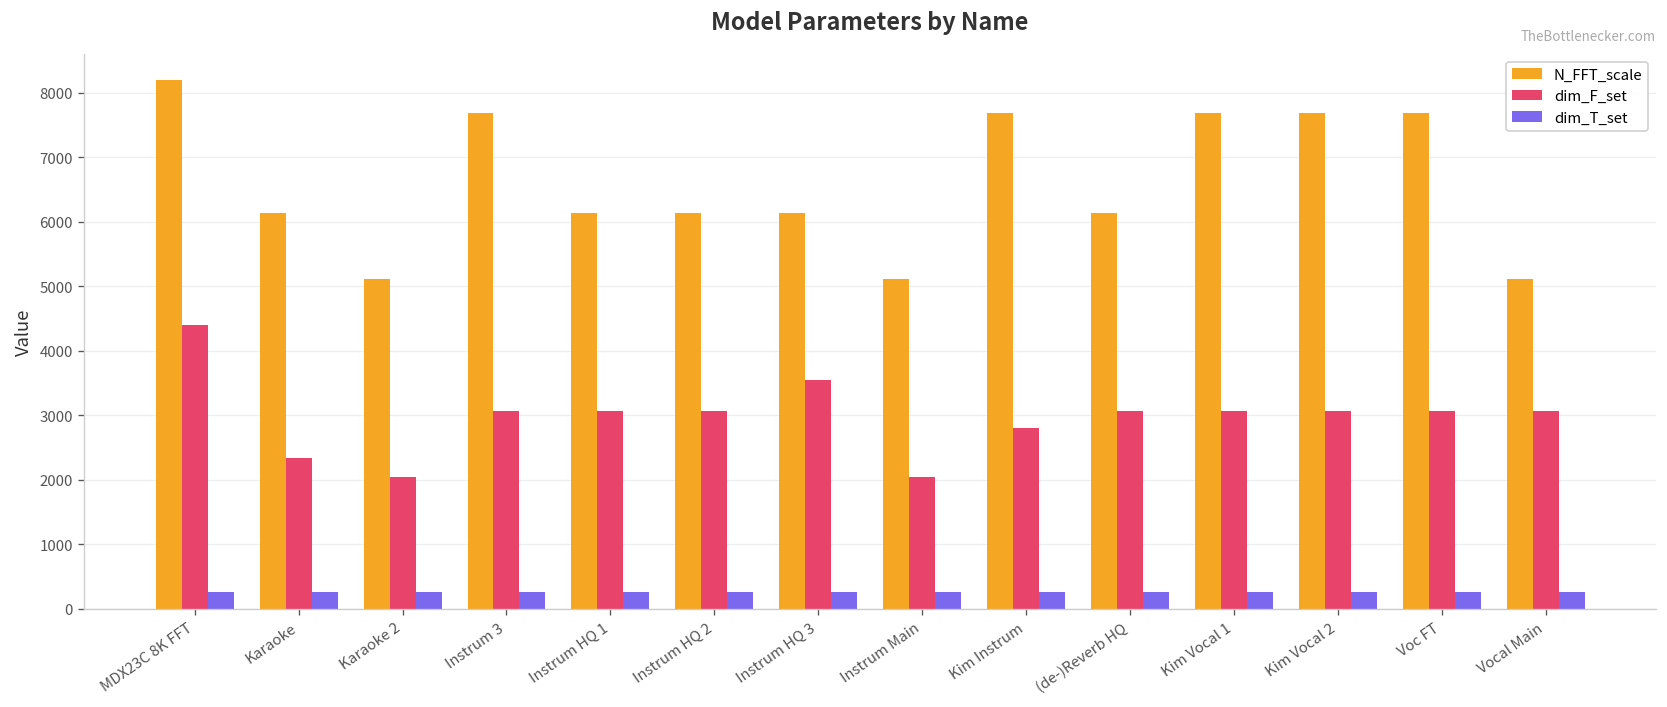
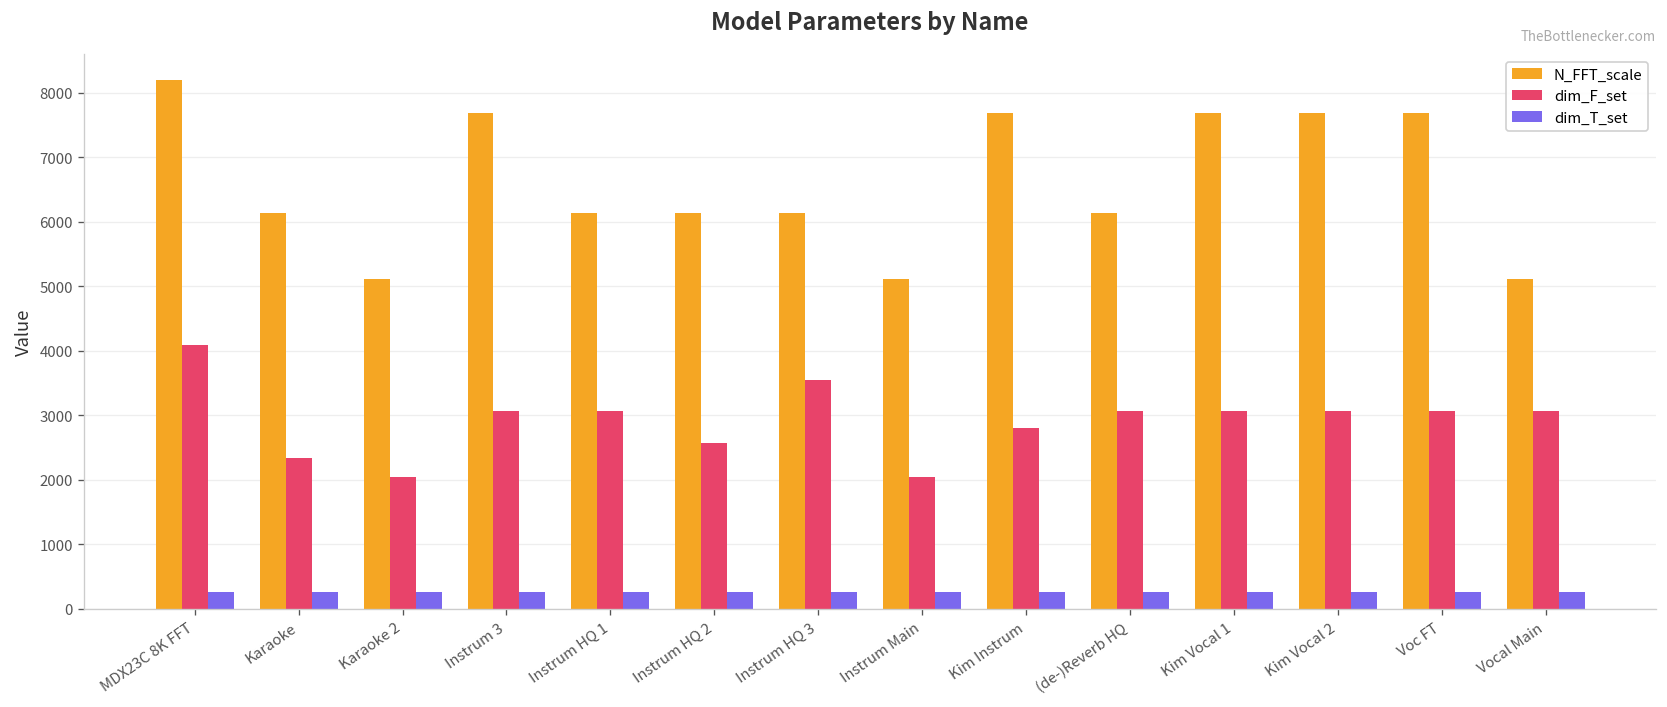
dim_F_set, MDX23C 8K FFT: 4400 -> 4100
dim_F_set, Instrum HQ 2: 3100 -> 2600
